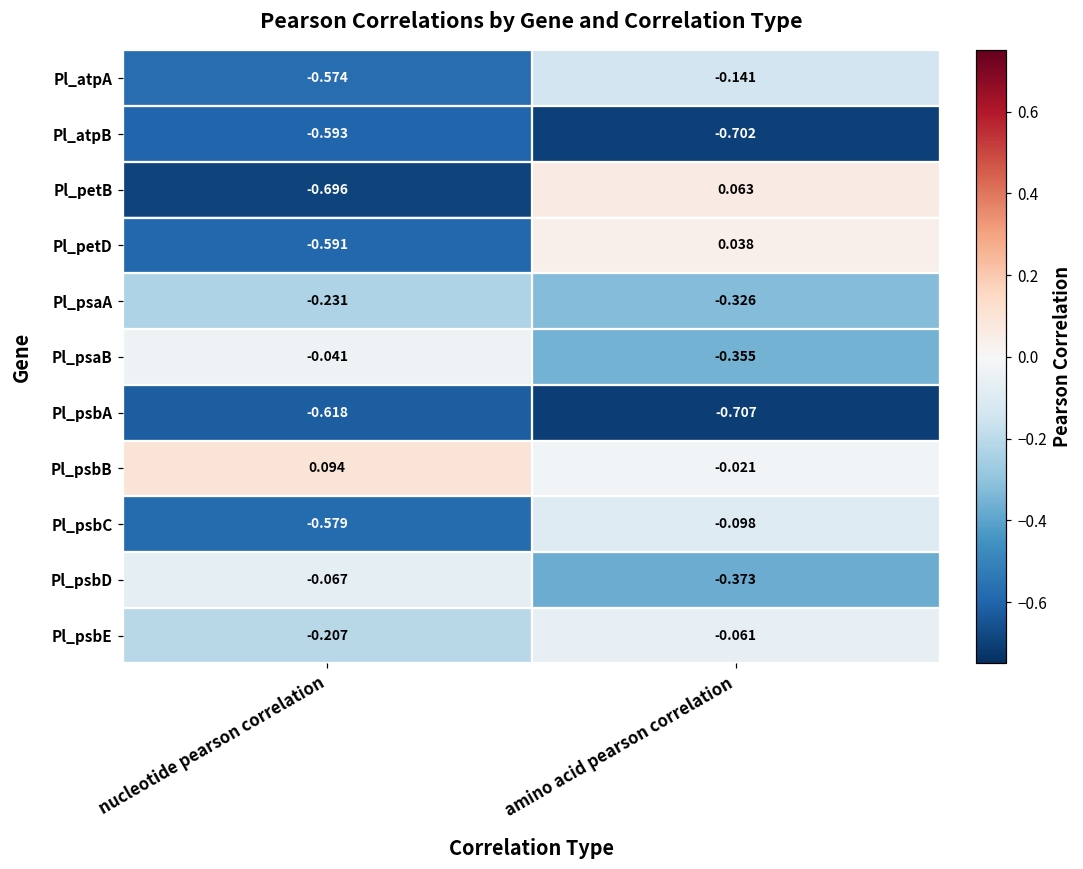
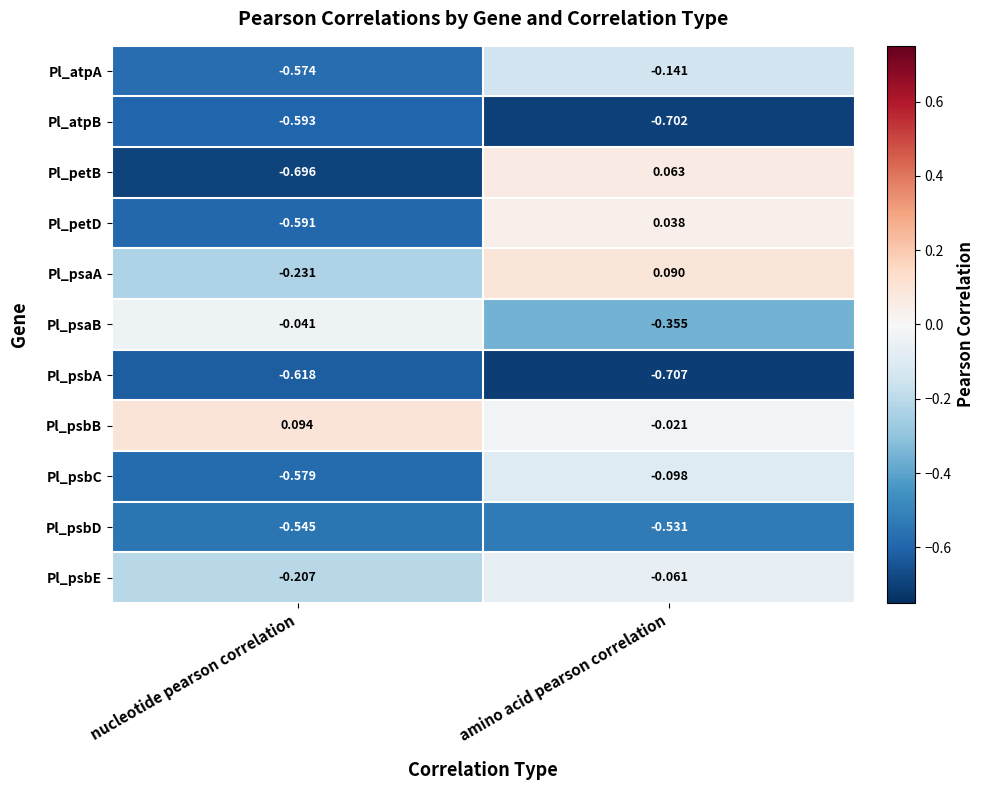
Pl_psaA, amino acid pearson correlation: -0.326 -> 0.090
Pl_psbD, nucleotide pearson correlation: -0.067 -> -0.545
Pl_psbD, amino acid pearson correlation: -0.373 -> -0.531
